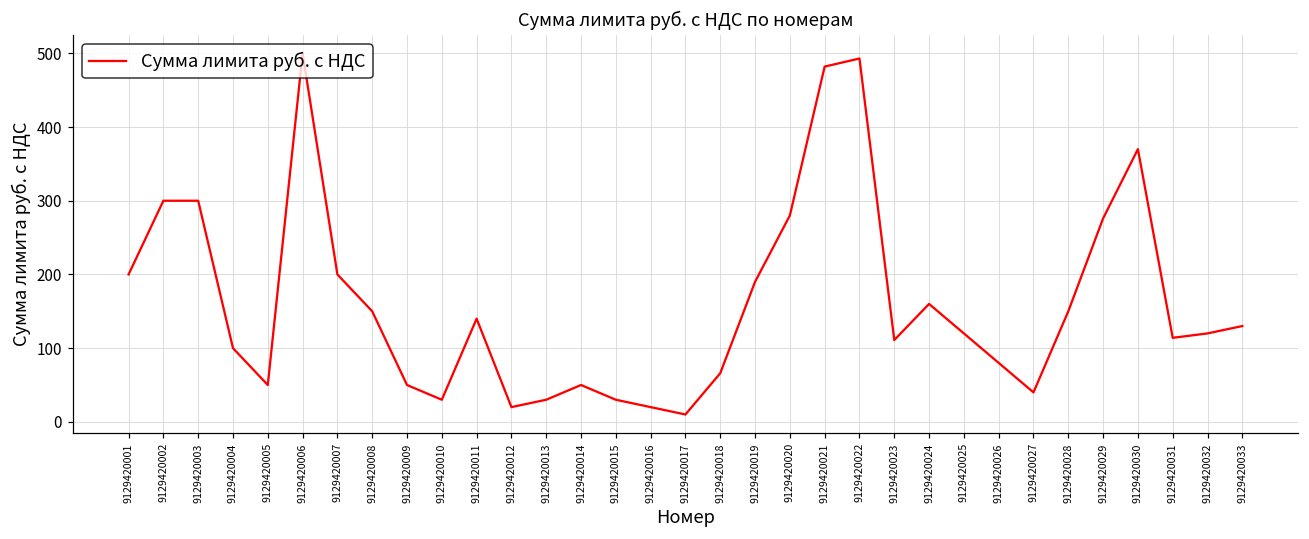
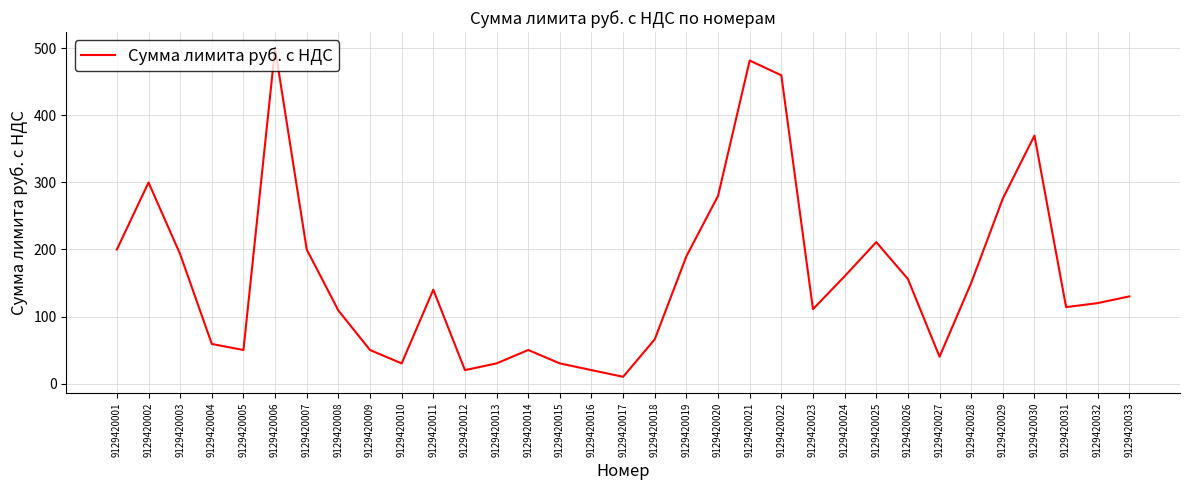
9129420003: 300 -> 190
9129420004: 100 -> 60
9129420008: 150 -> 110
9129420022: 490 -> 460
9129420025: 120 -> 210
9129420026: 80 -> 160
